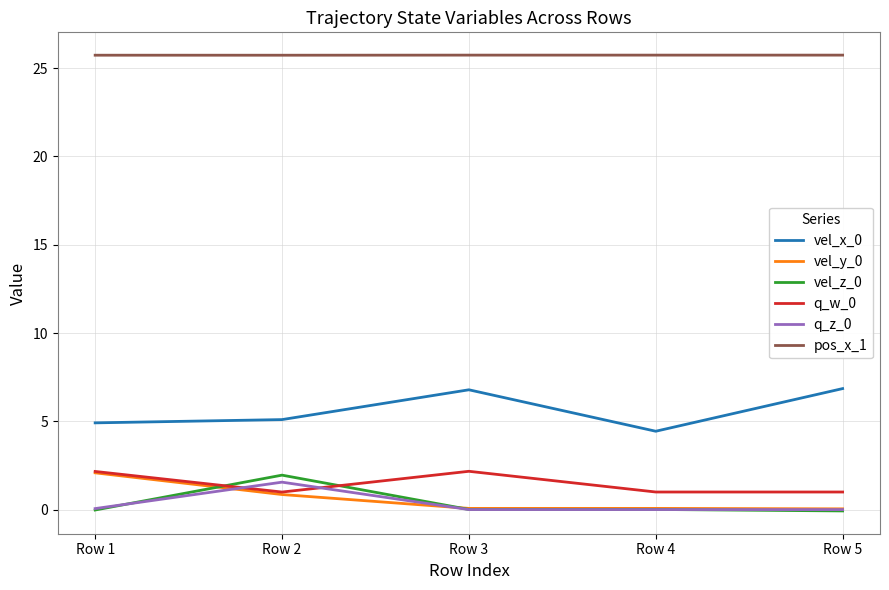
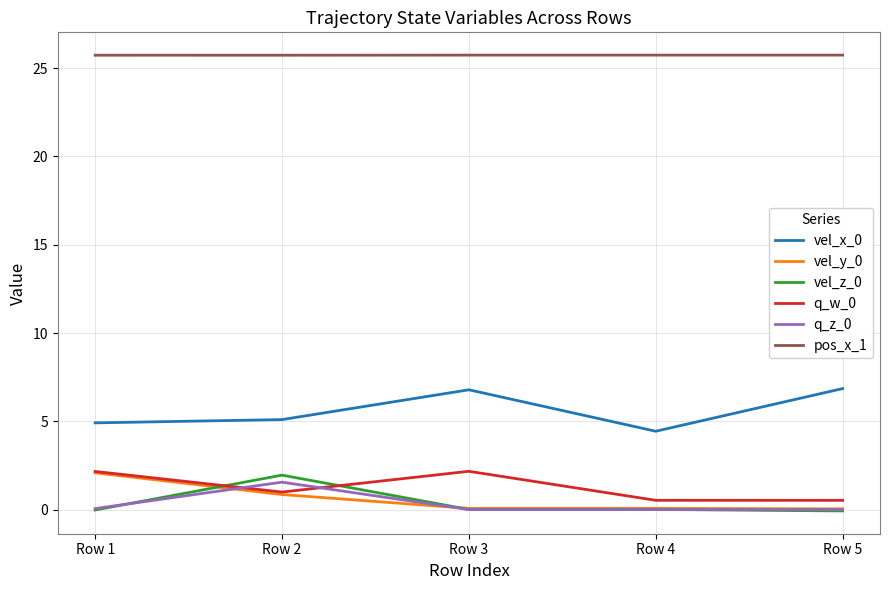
q_w_0, Row 4: 1.0 -> 0.5
q_w_0, Row 5: 1.0 -> 0.5
